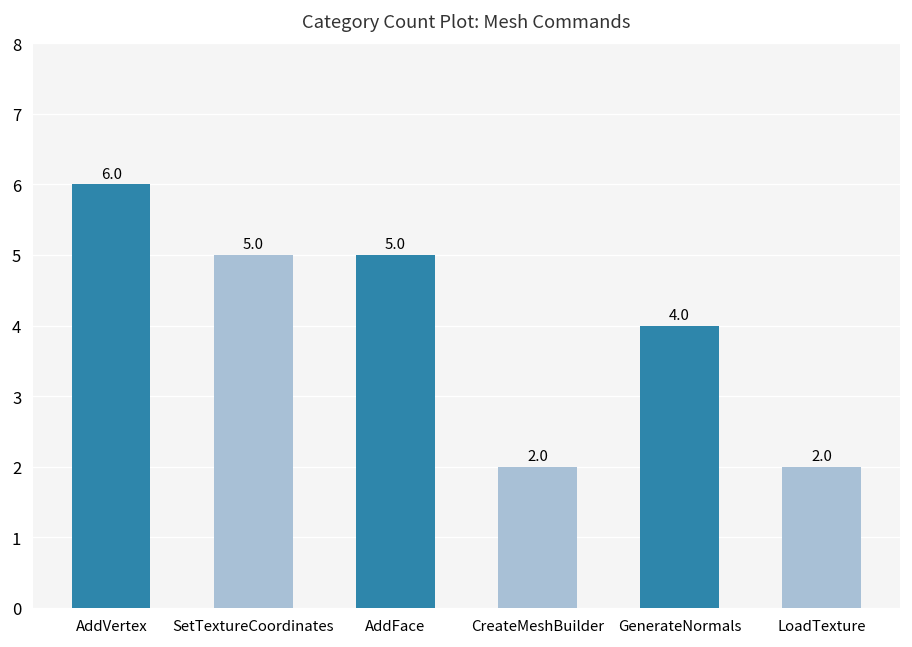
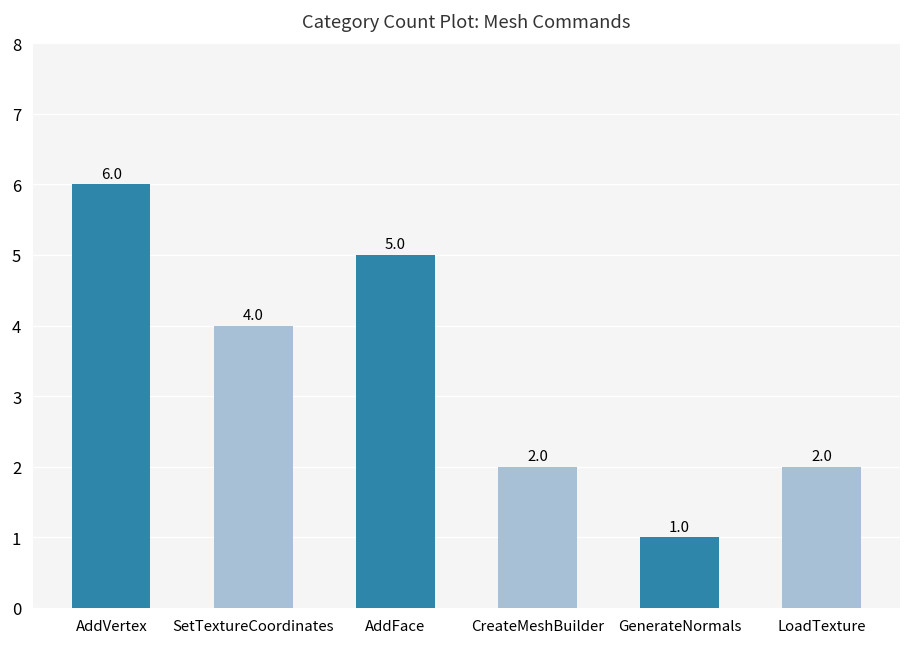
SetTextureCoordinates: 5.0 -> 4.0
GenerateNormals: 4.0 -> 1.0
